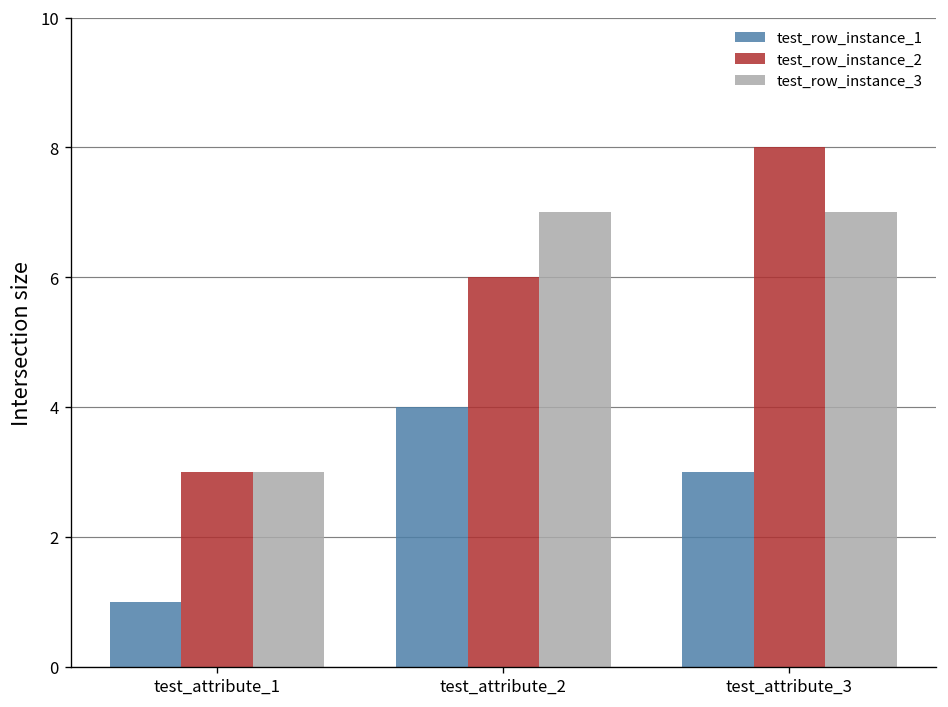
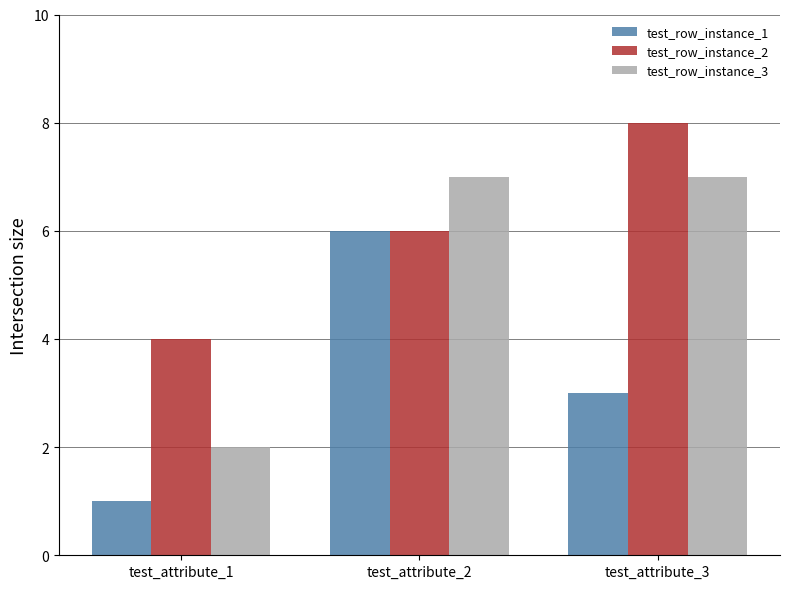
test_row_instance_2, test_attribute_1: 3 -> 4
test_row_instance_3, test_attribute_1: 3 -> 2
test_row_instance_1, test_attribute_2: 4 -> 6
